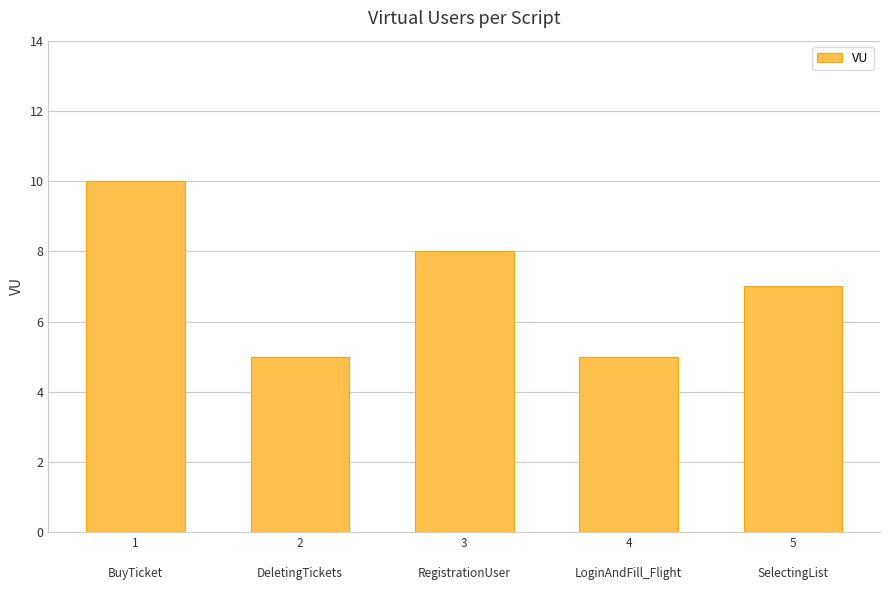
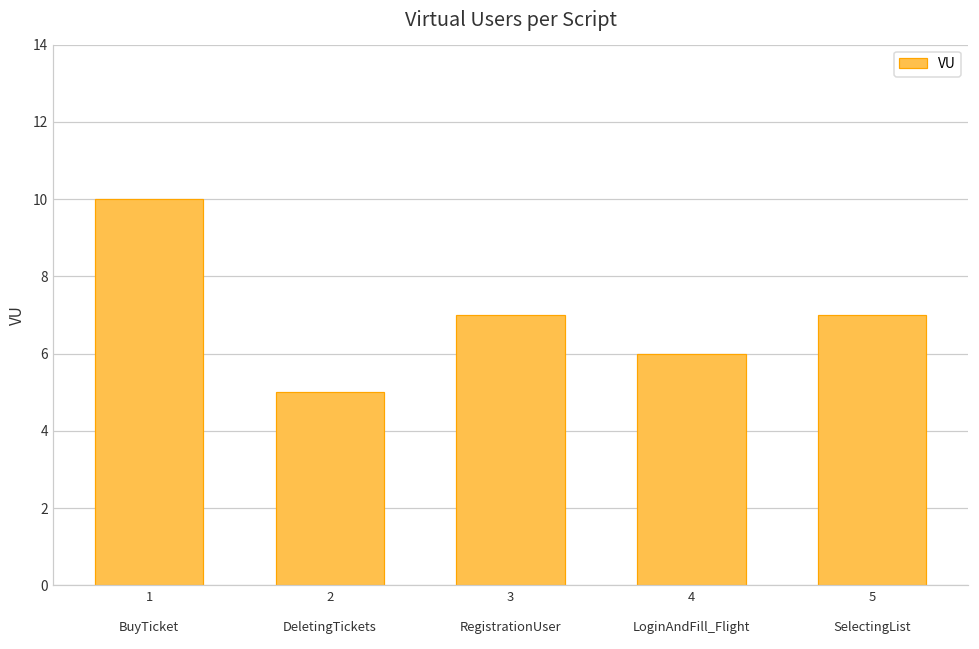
3 RegistrationUser: 8 -> 7
4 LoginAndFill_Flight: 5 -> 6
